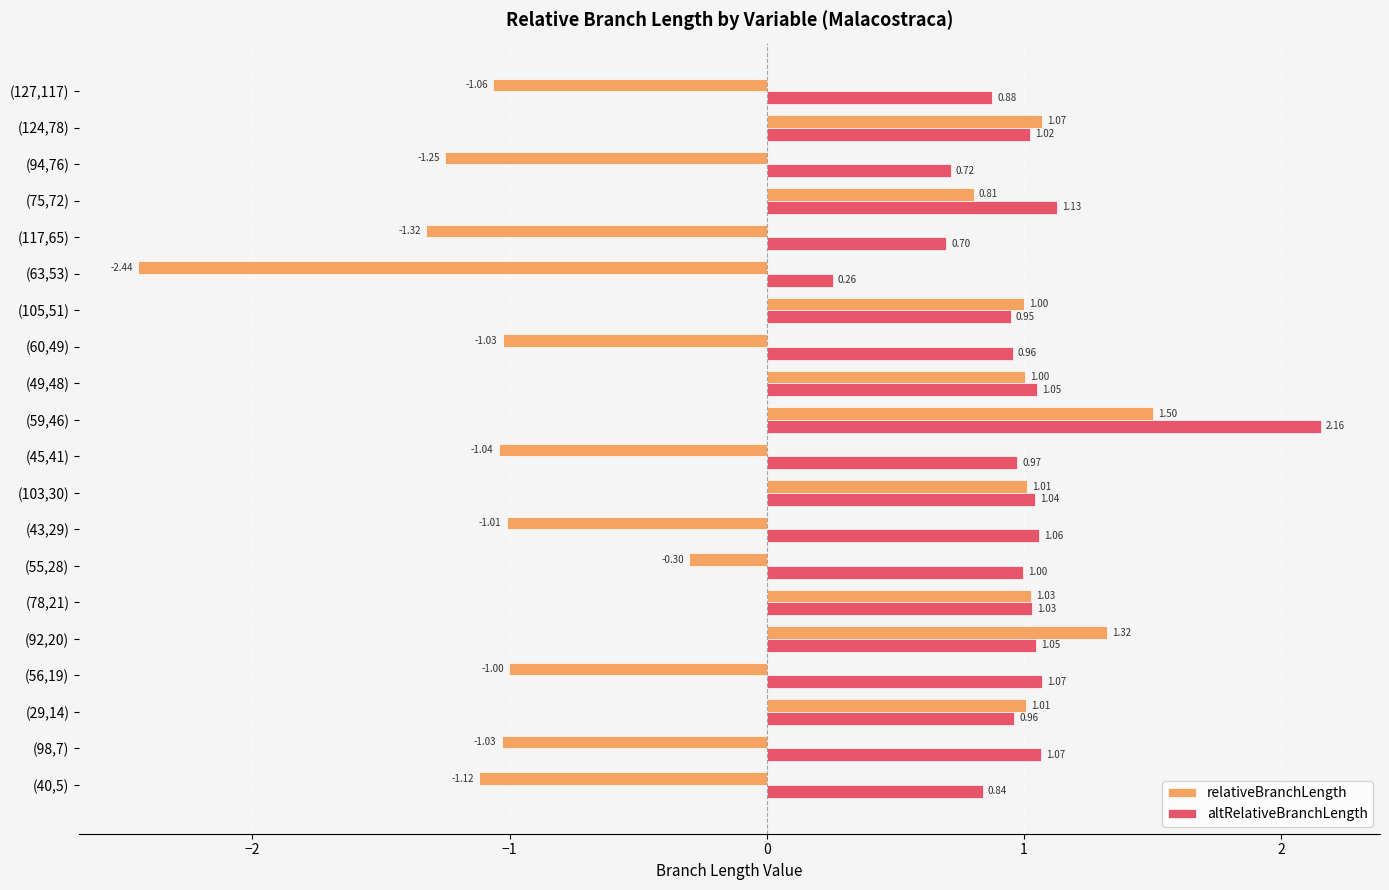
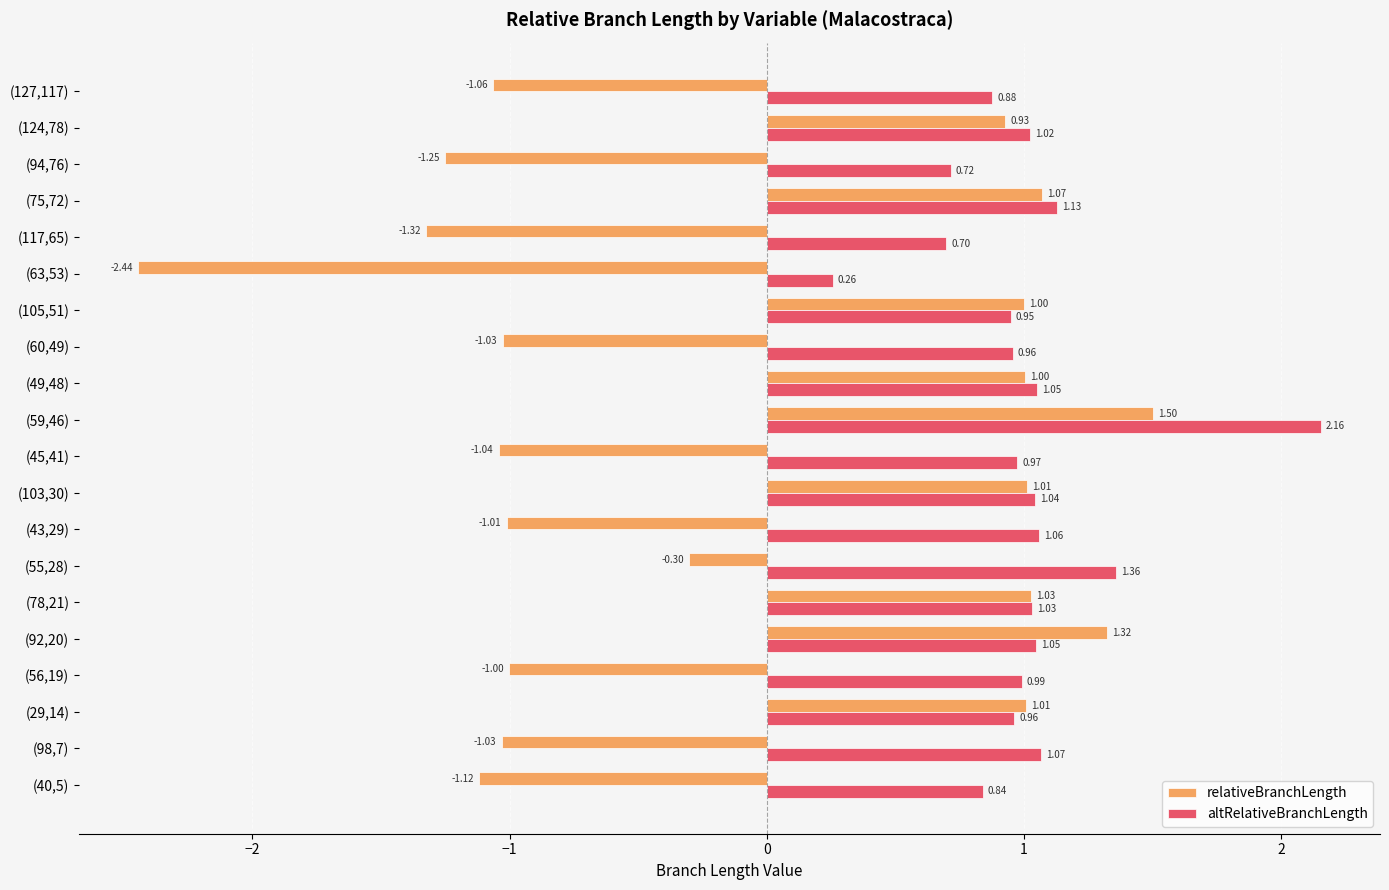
relativeBranchLength, (124,78): 1.07 -> 0.93
relativeBranchLength, (75,72): 0.81 -> 1.07
altRelativeBranchLength, (55,28): 1.00 -> 1.36
altRelativeBranchLength, (56,19): 1.07 -> 0.99
